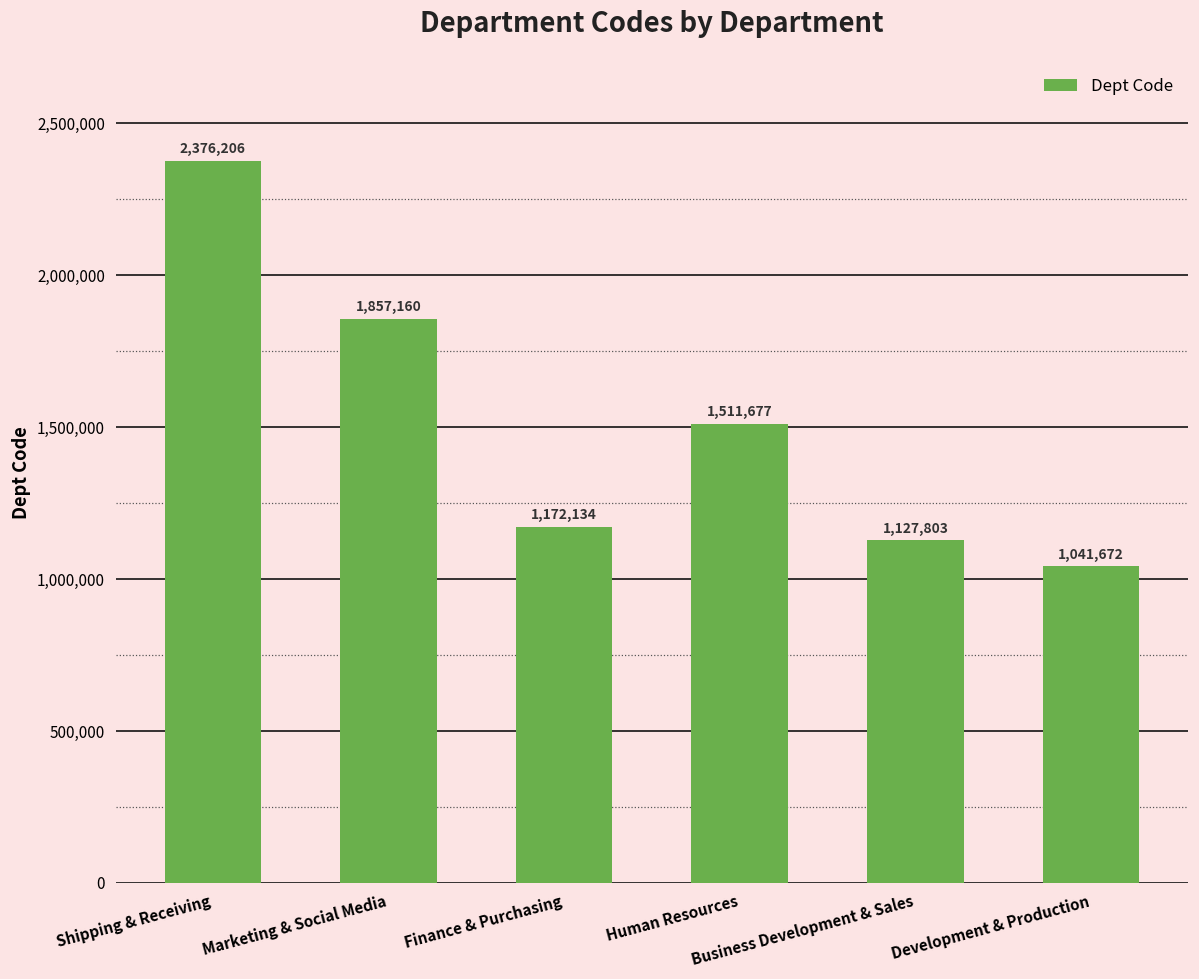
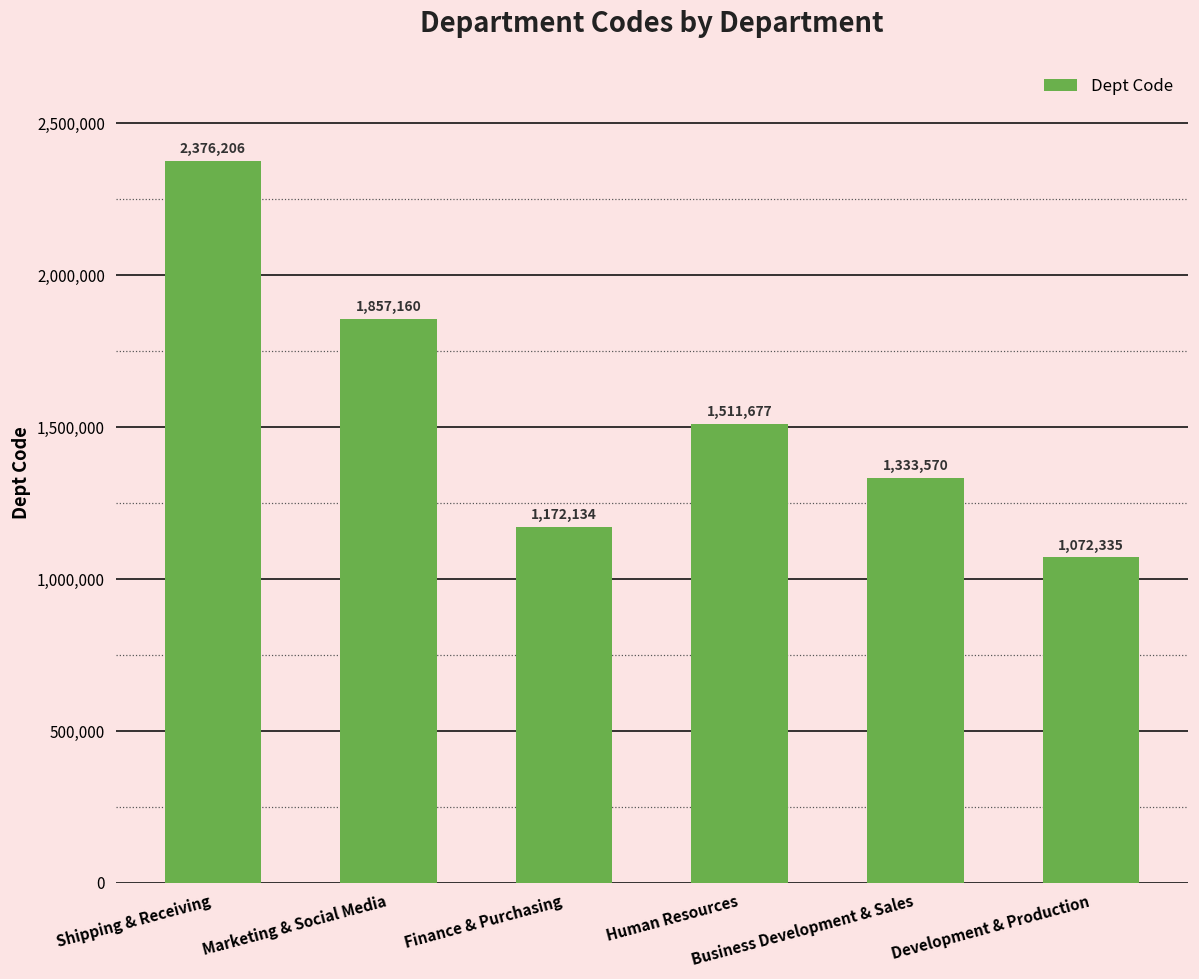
Business Development & Sales: 1,127,803 -> 1,333,570
Development & Production: 1,041,672 -> 1,072,335
